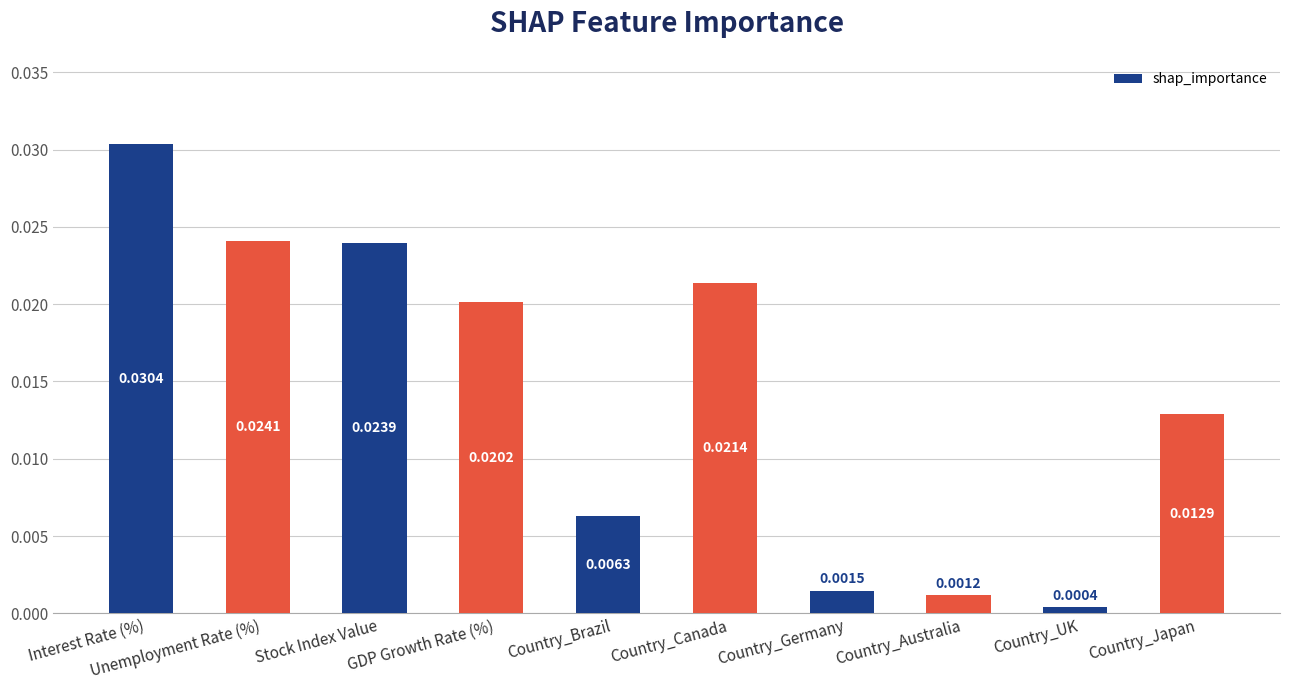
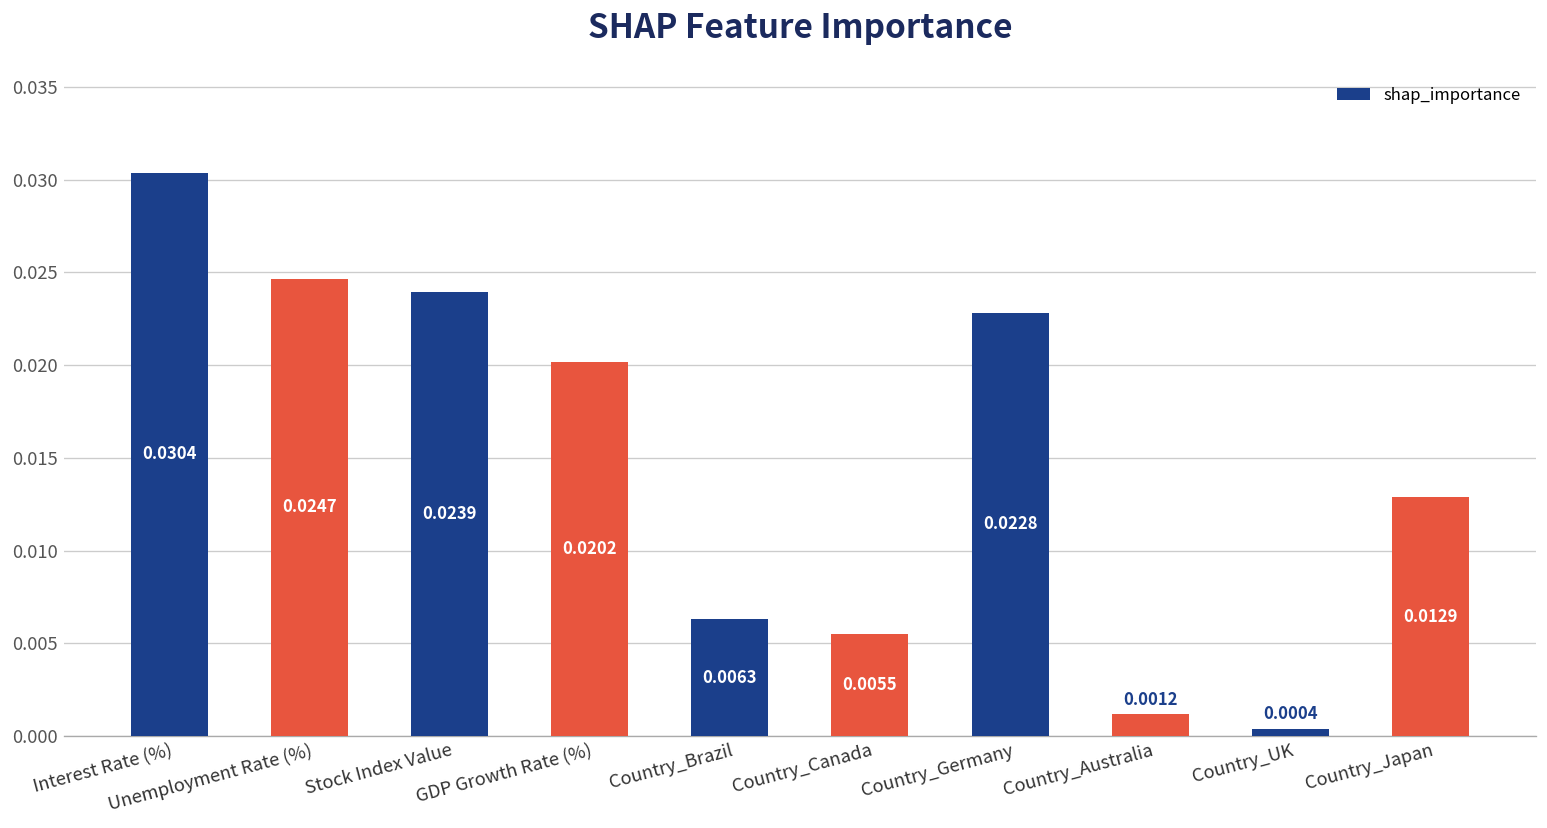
Unemployment Rate (%): 0.0241 -> 0.0247
Country_Canada: 0.0214 -> 0.0055
Country_Germany: 0.0015 -> 0.0228
